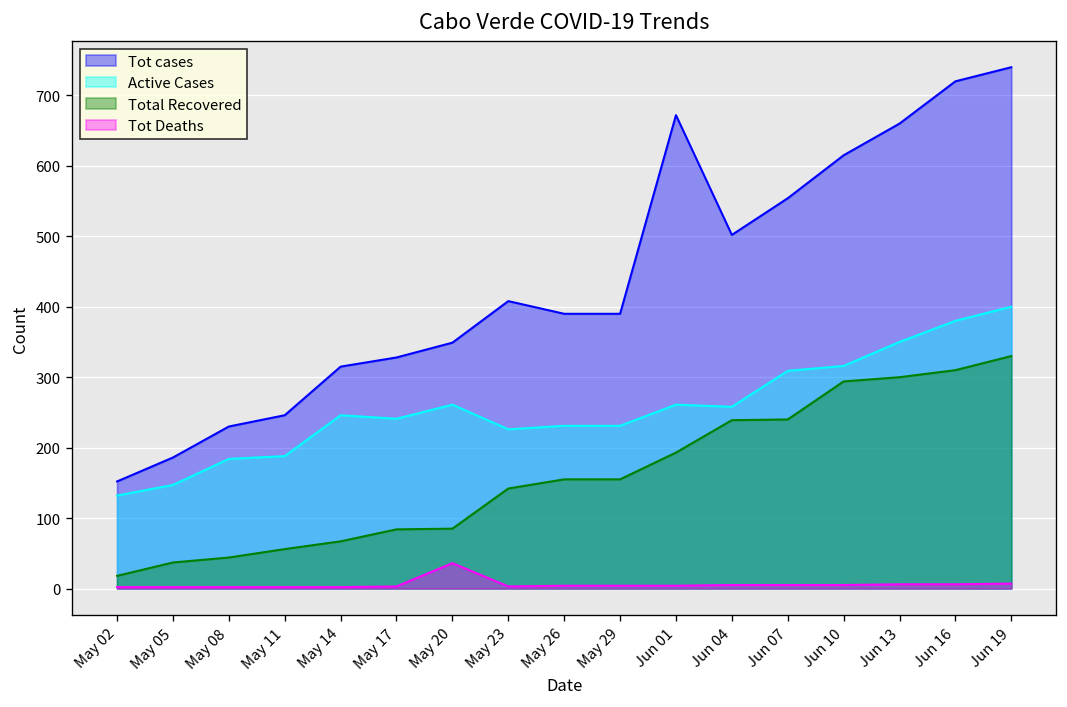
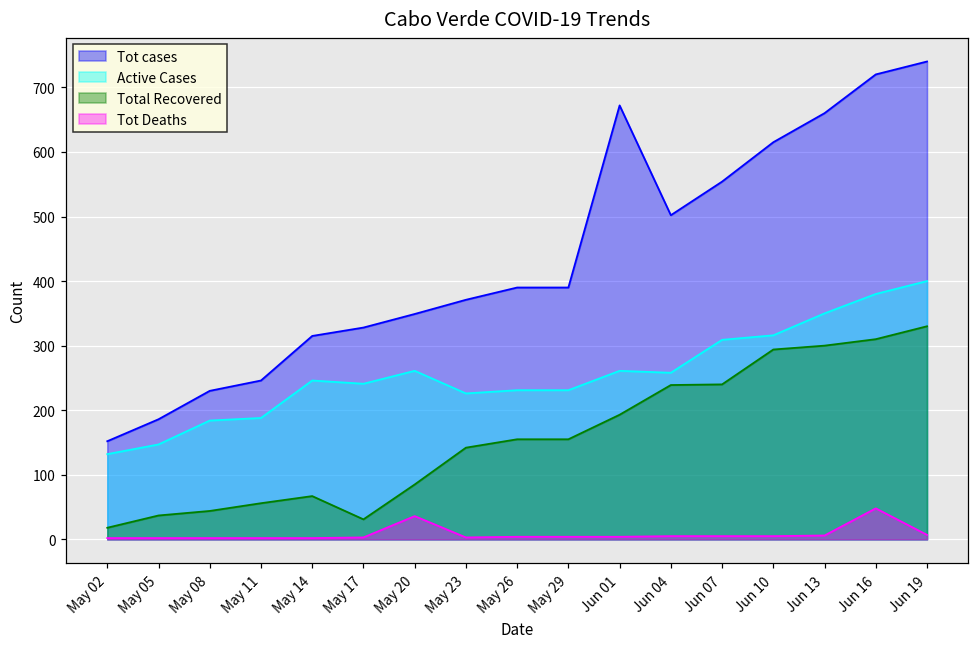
Total Recovered, May 17: 80 -> 30
Tot cases, May 23: 410 -> 370
Tot Deaths, Jun 16: 10 -> 50
